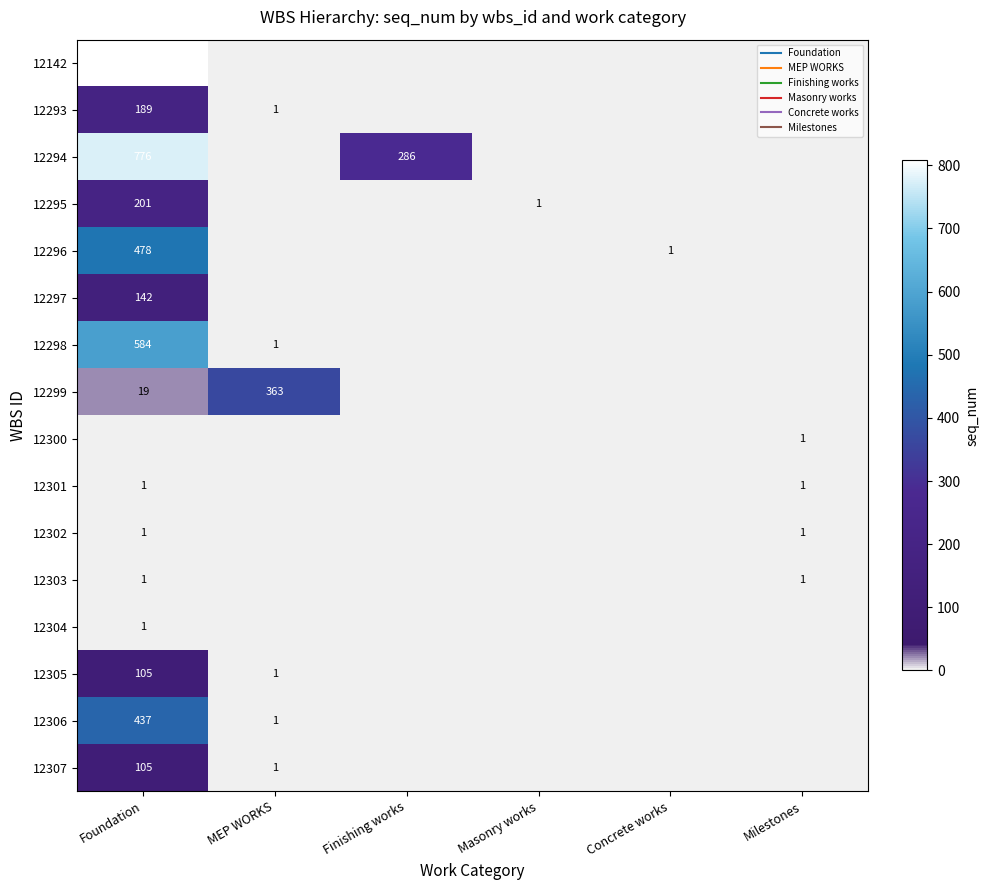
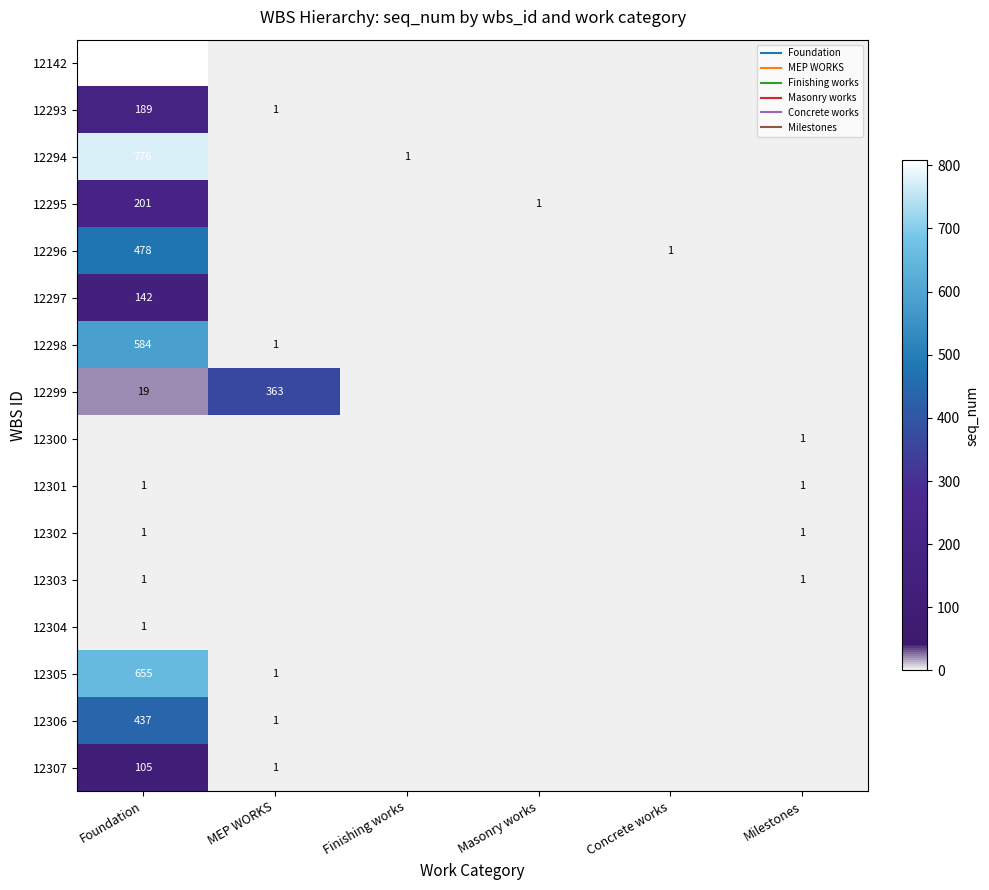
12294, Finishing works: 286 -> 1
12305, Foundation: 105 -> 655
